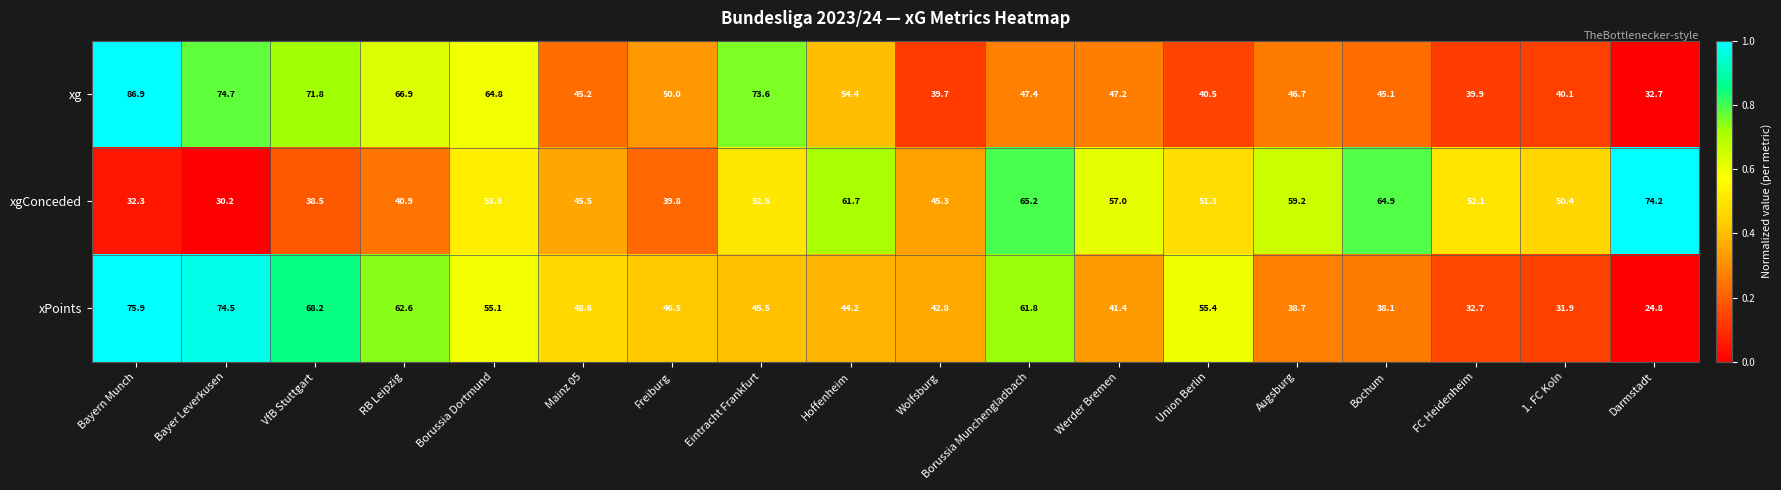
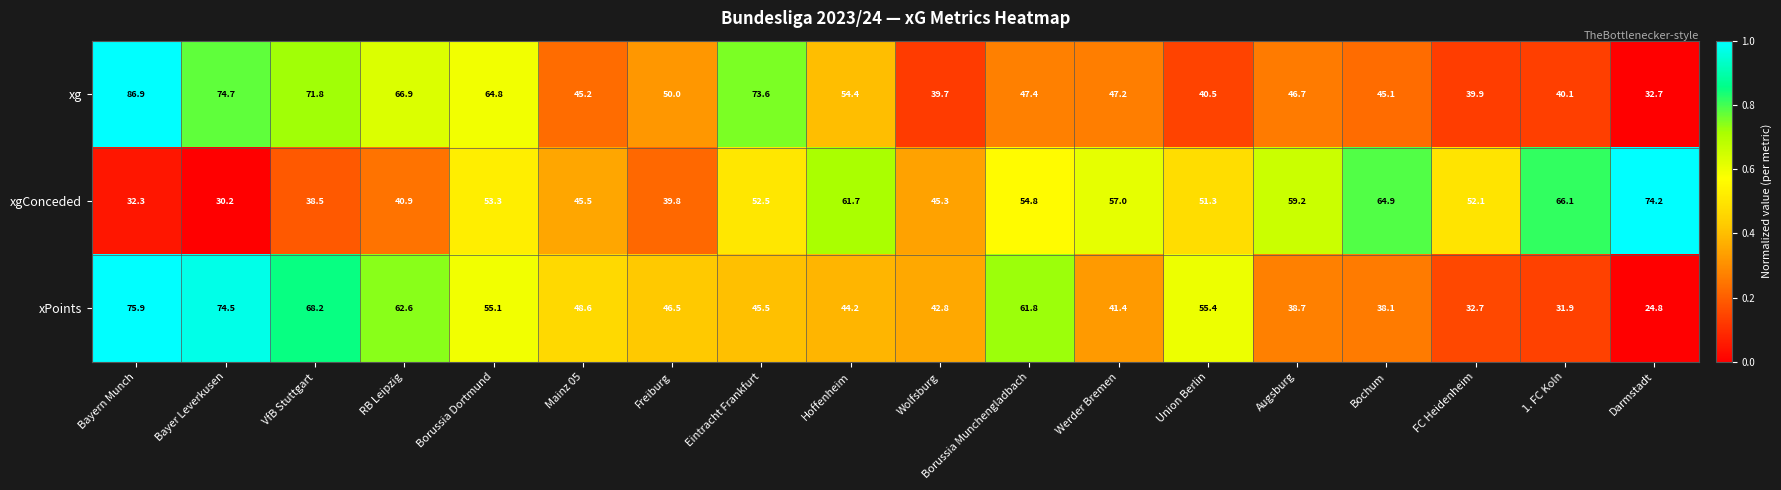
xgConceded, Borussia Munchengladbach: 65.2 -> 54.8
xgConceded, 1. FC Koln: 50.4 -> 66.1
